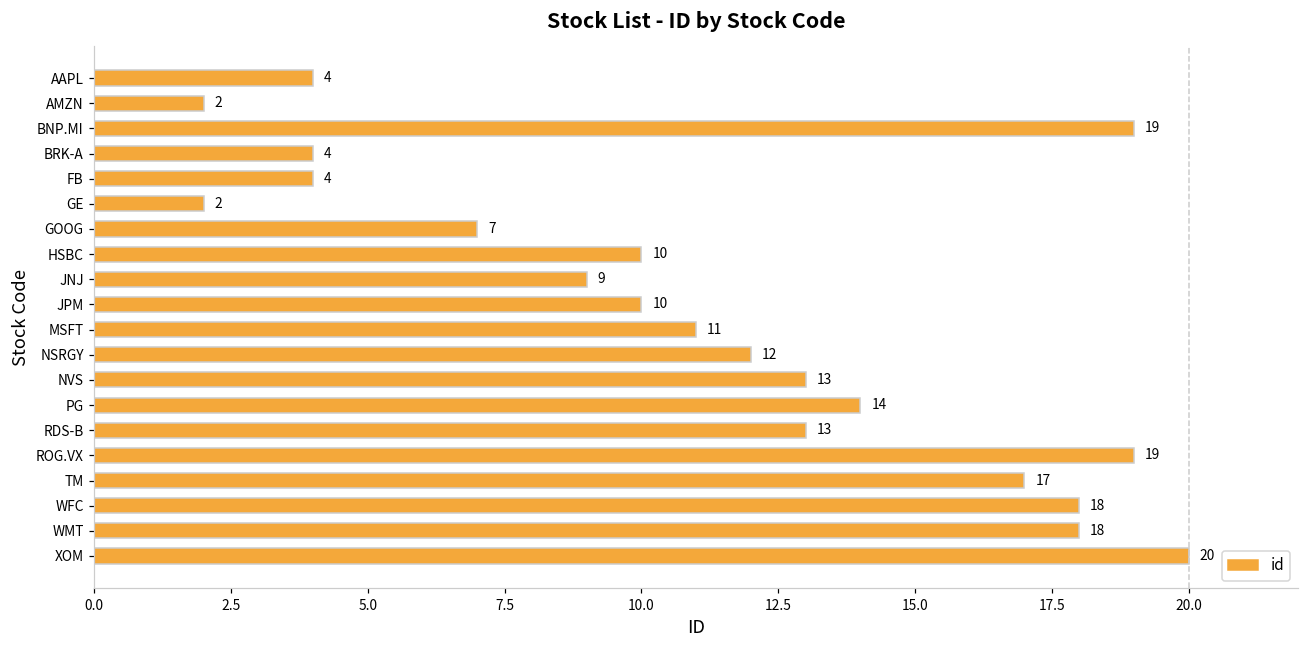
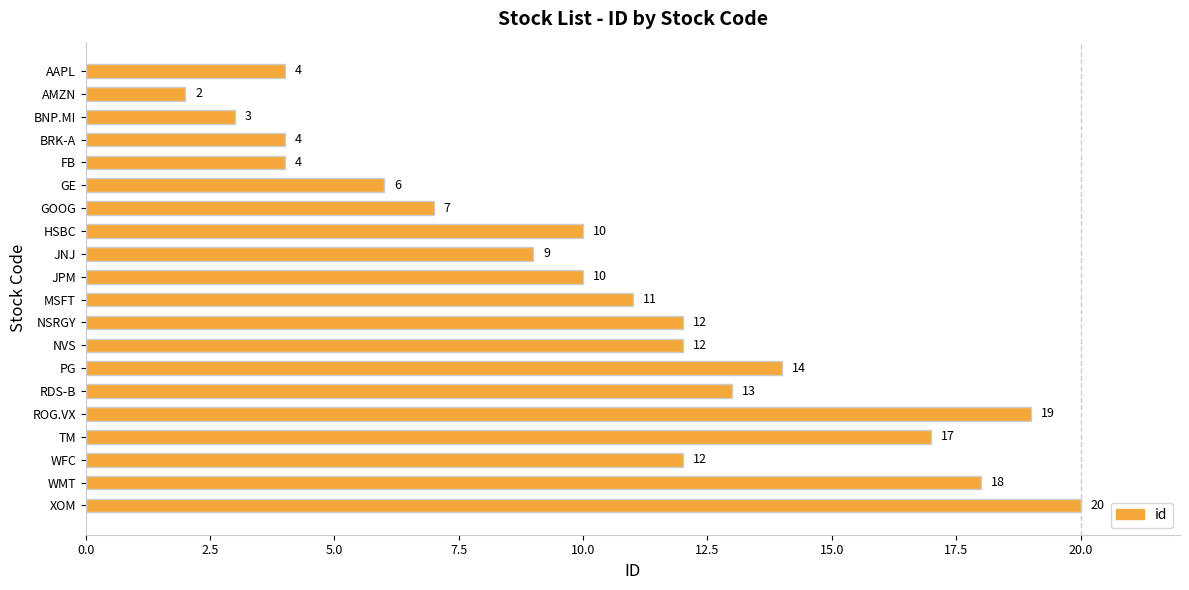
BNP.MI: 19 -> 3
GE: 2 -> 6
NVS: 13 -> 12
WFC: 18 -> 12
